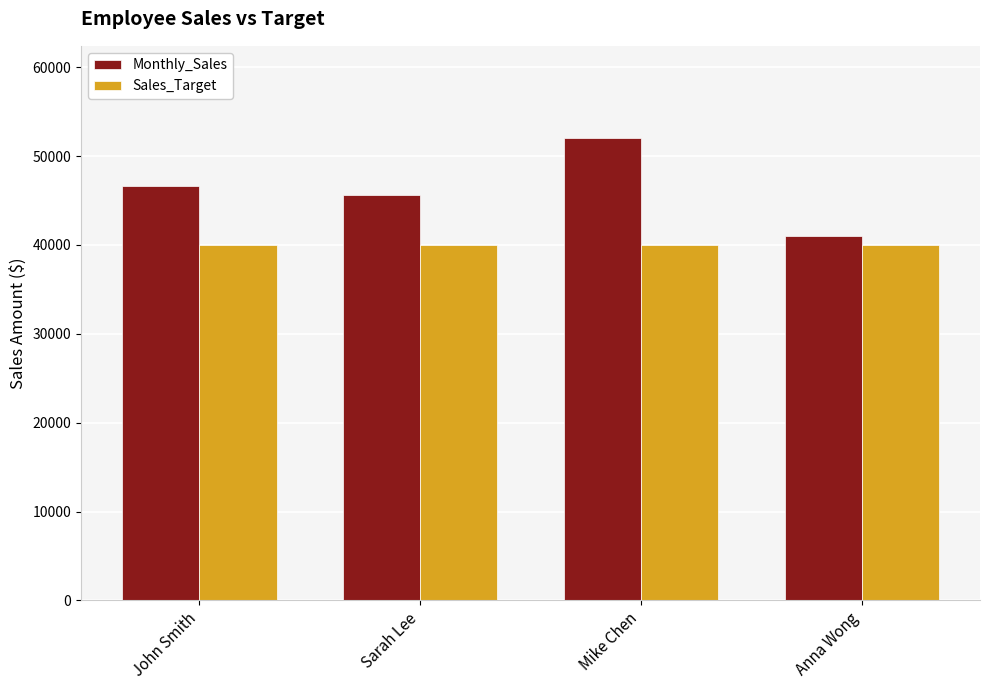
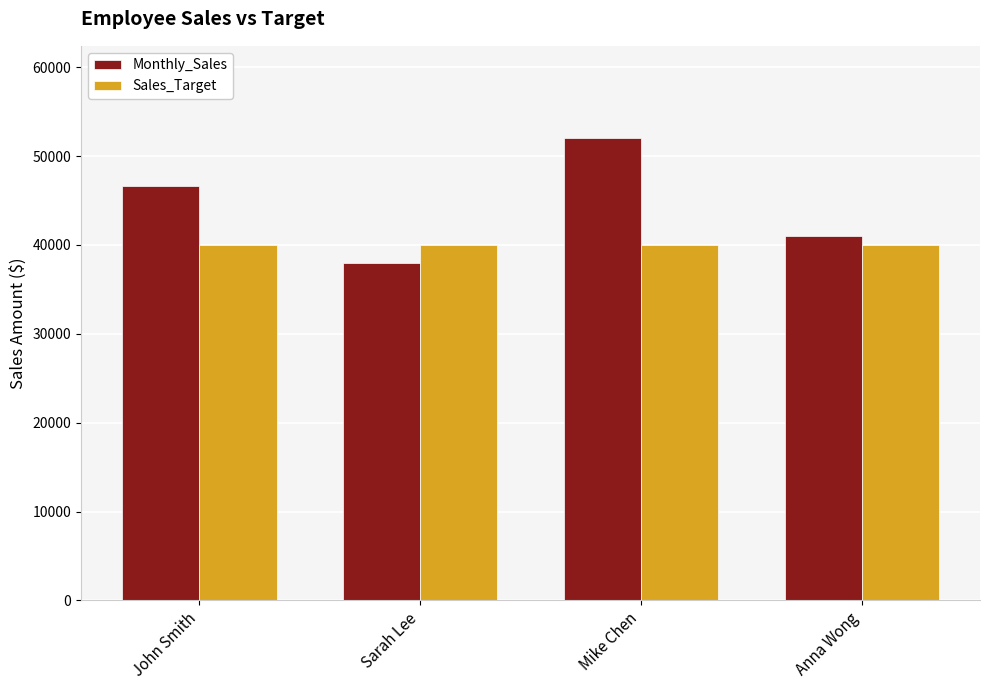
Monthly_Sales, Sarah Lee: 46000 -> 38000
